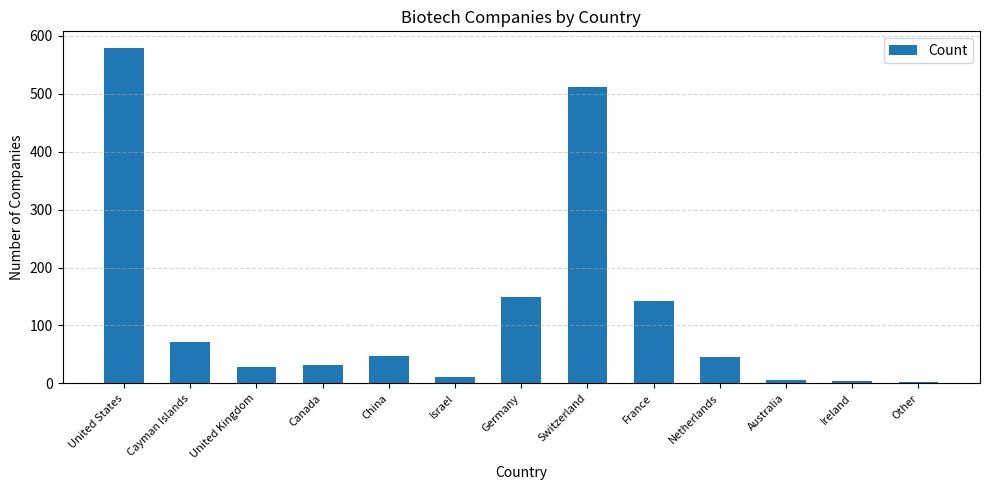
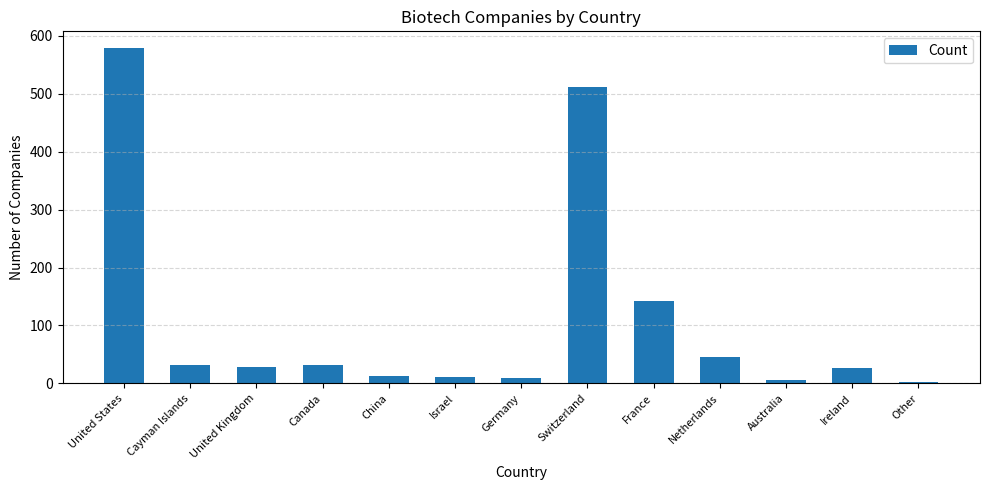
Cayman Islands: 70 -> 30
China: 50 -> 10
Germany: 150 -> 10
Ireland: 0 -> 30
